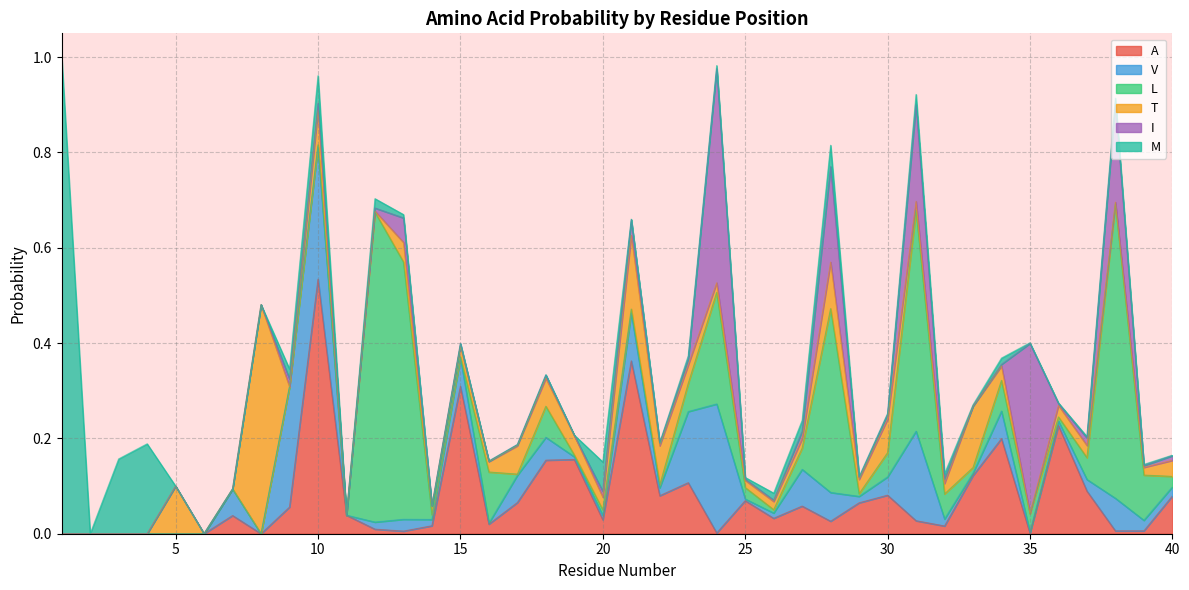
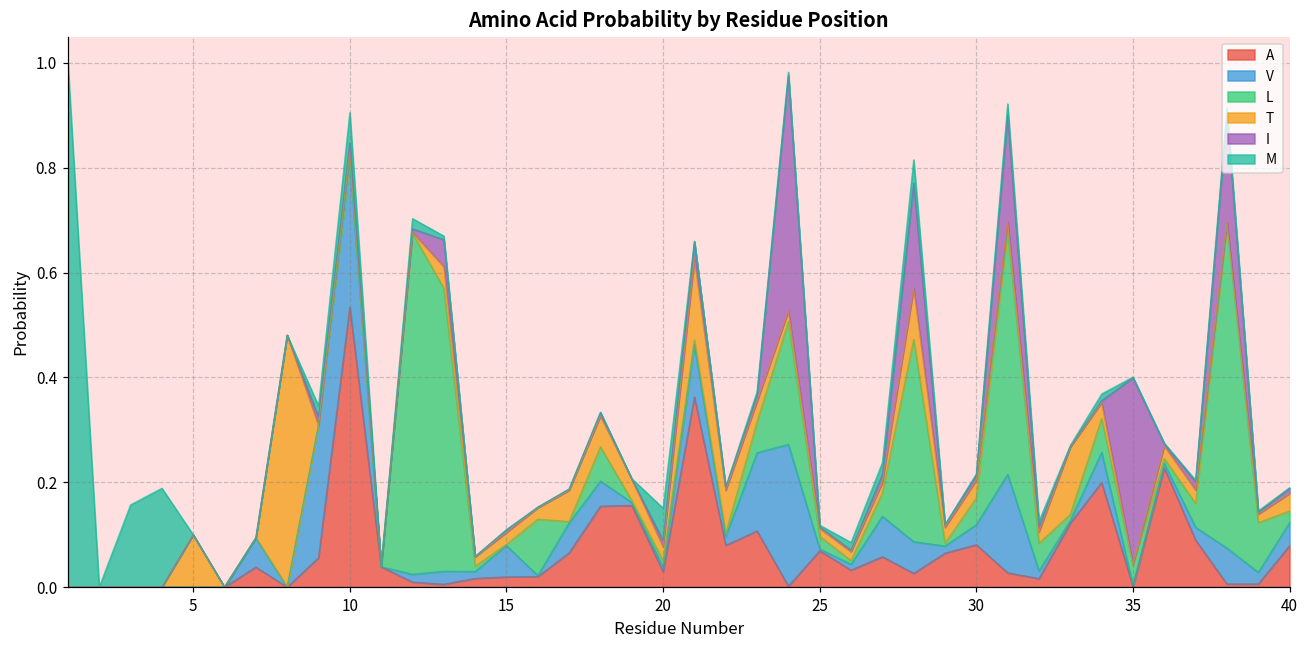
T, 10: 0.07 -> 0.02
A, 15: 0.31 -> 0.02
T, 30: 0.07 -> 0.03
V, 40: 0.02 -> 0.04
